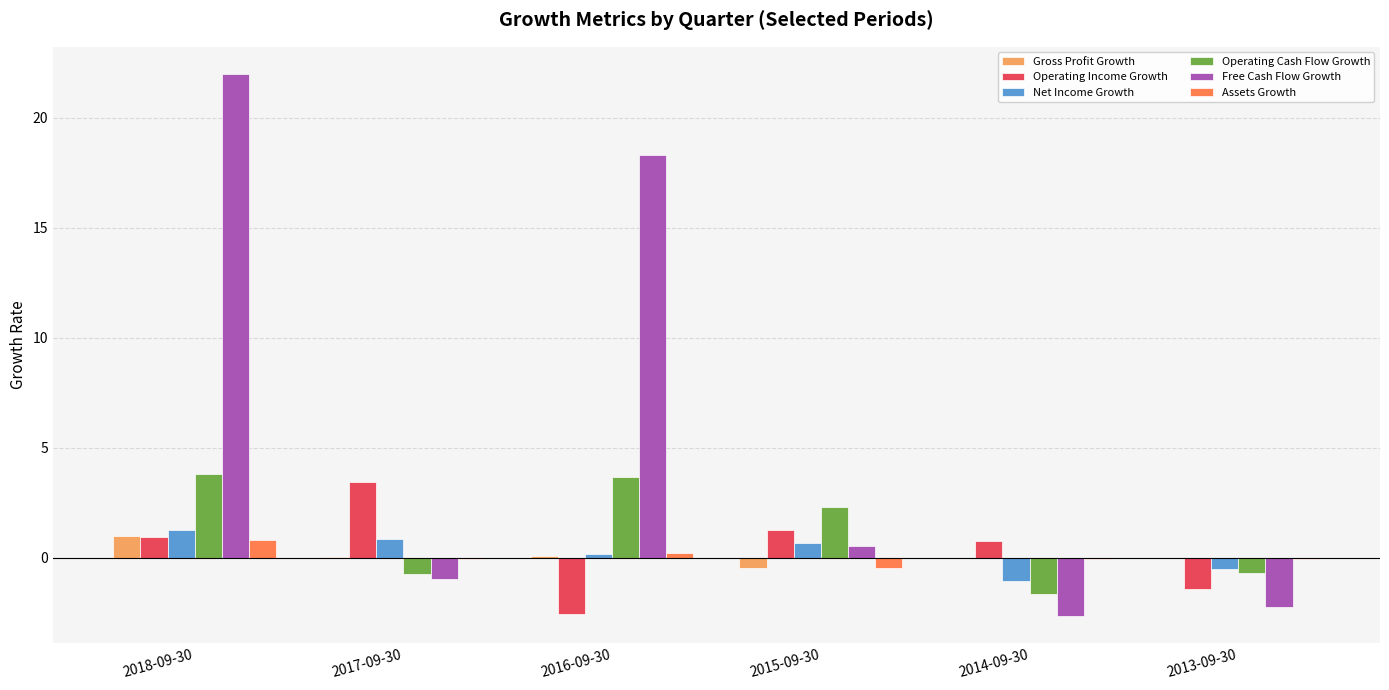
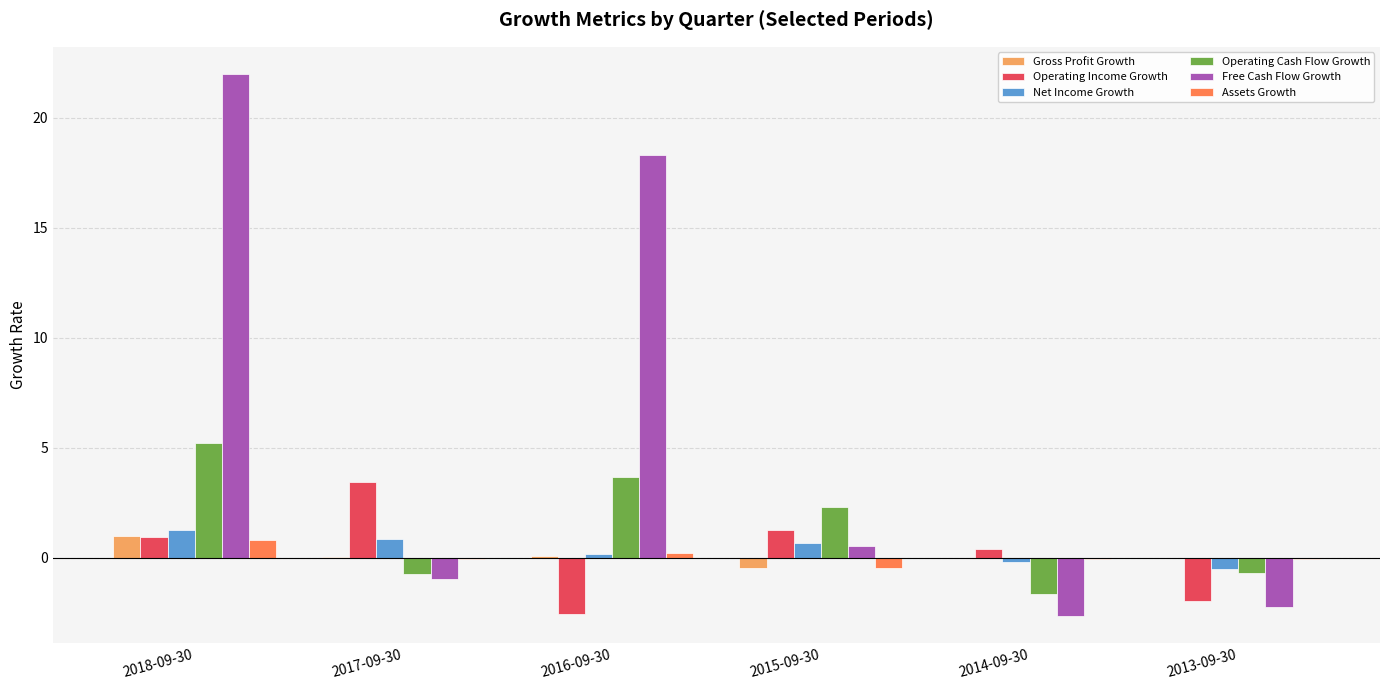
Operating Cash Flow Growth, 2018-09-30: 3.8 -> 5.2
Operating Income Growth, 2014-09-30: 0.8 -> 0.4
Net Income Growth, 2014-09-30: -1.1 -> -0.2
Operating Income Growth, 2013-09-30: -1.4 -> -2.0
